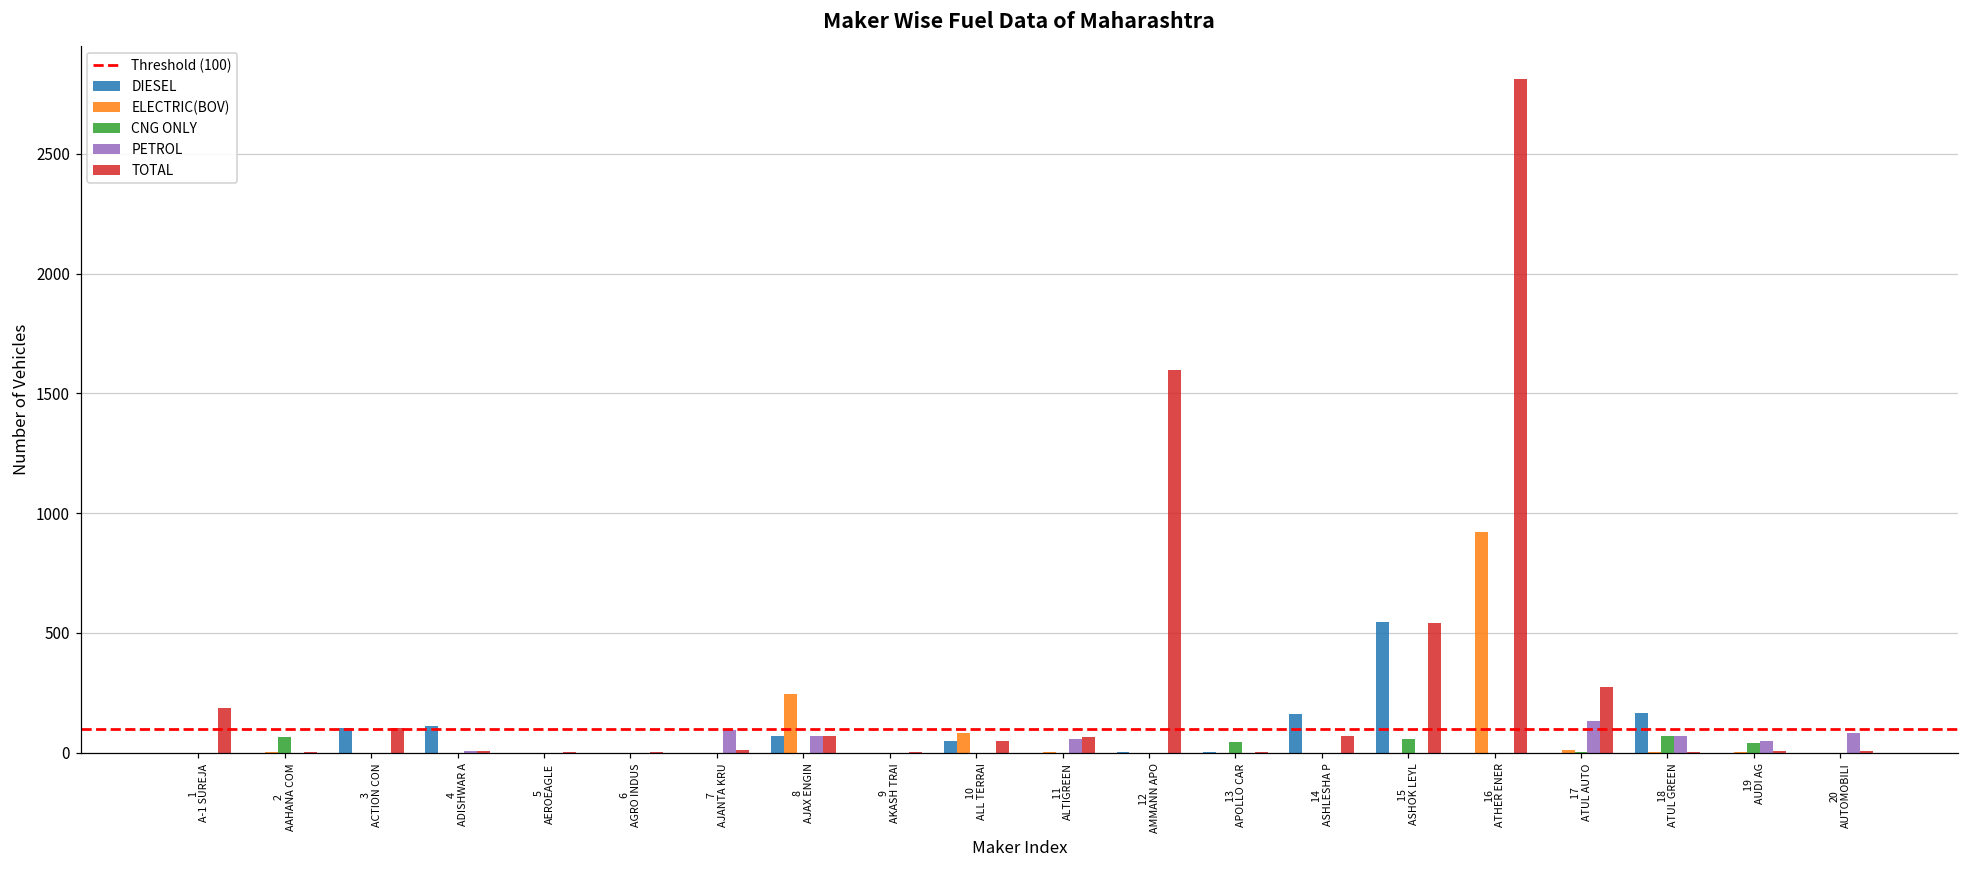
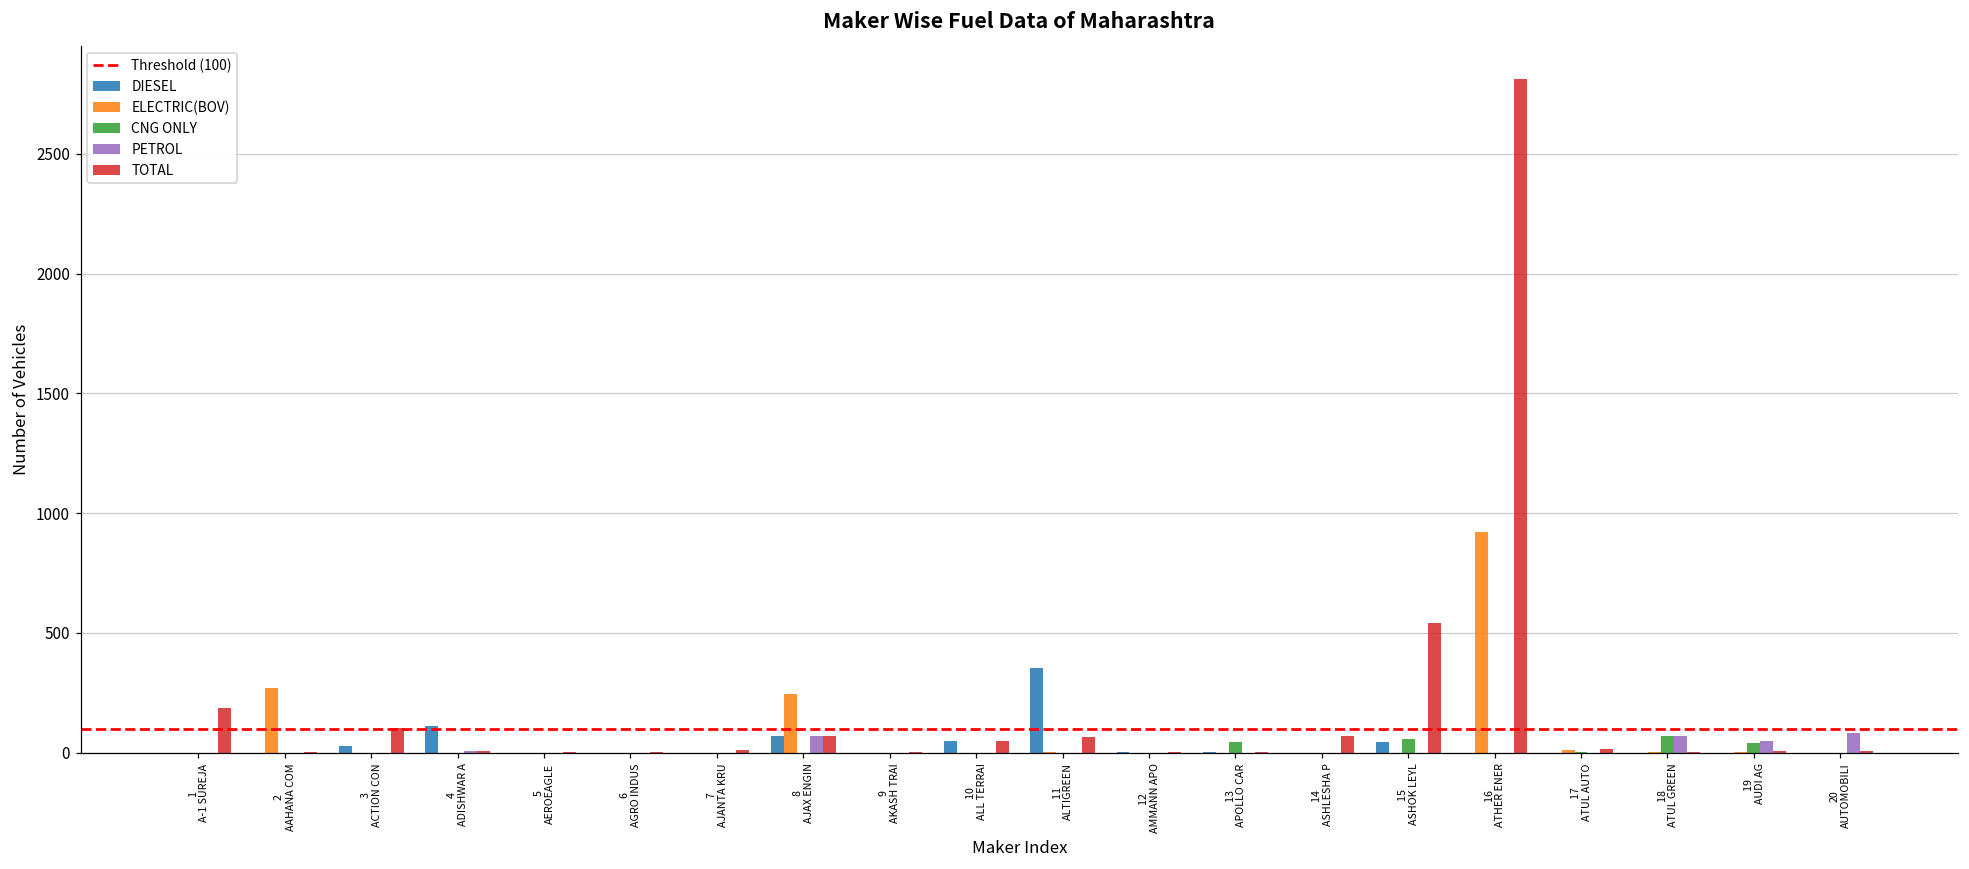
ELECTRIC(BOV), 2 AAHANA COM: 0 -> 270
CNG ONLY, 2 AAHANA COM: 70 -> 0
DIESEL, 3 ACTION CON: 100 -> 30
PETROL, 7 AJANTA KRU: 90 -> 0
ELECTRIC(BOV), 10 ALL TERRAI: 80 -> 0
DIESEL, 11 ALTIGREEN: 0 -> 360
PETROL, 11 ALTIGREEN: 60 -> 0
TOTAL, 12 AMMANN APO: 1600 -> 0
DIESEL, 14 ASHLESHA P: 160 -> 0
DIESEL, 15 ASHOK LEYL: 550 -> 40
PETROL, 17 ATUL AUTO: 130 -> 0
TOTAL, 17 ATUL AUTO: 280 -> 10
DIESEL, 18 ATUL GREEN: 170 -> 0
